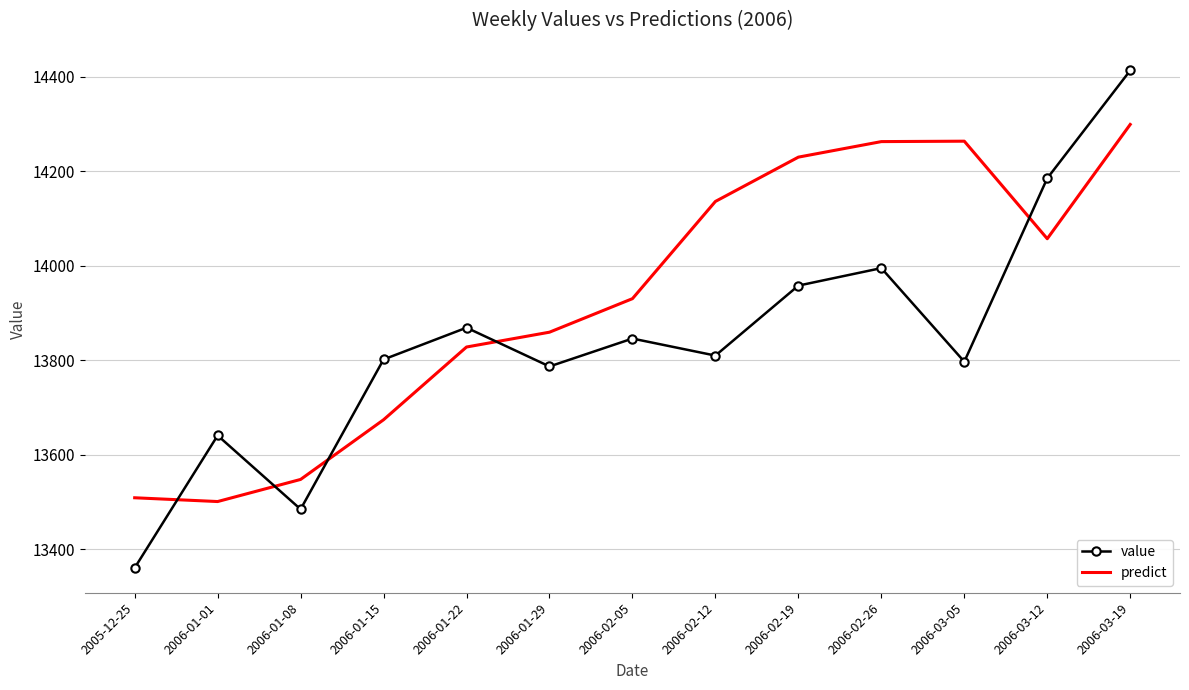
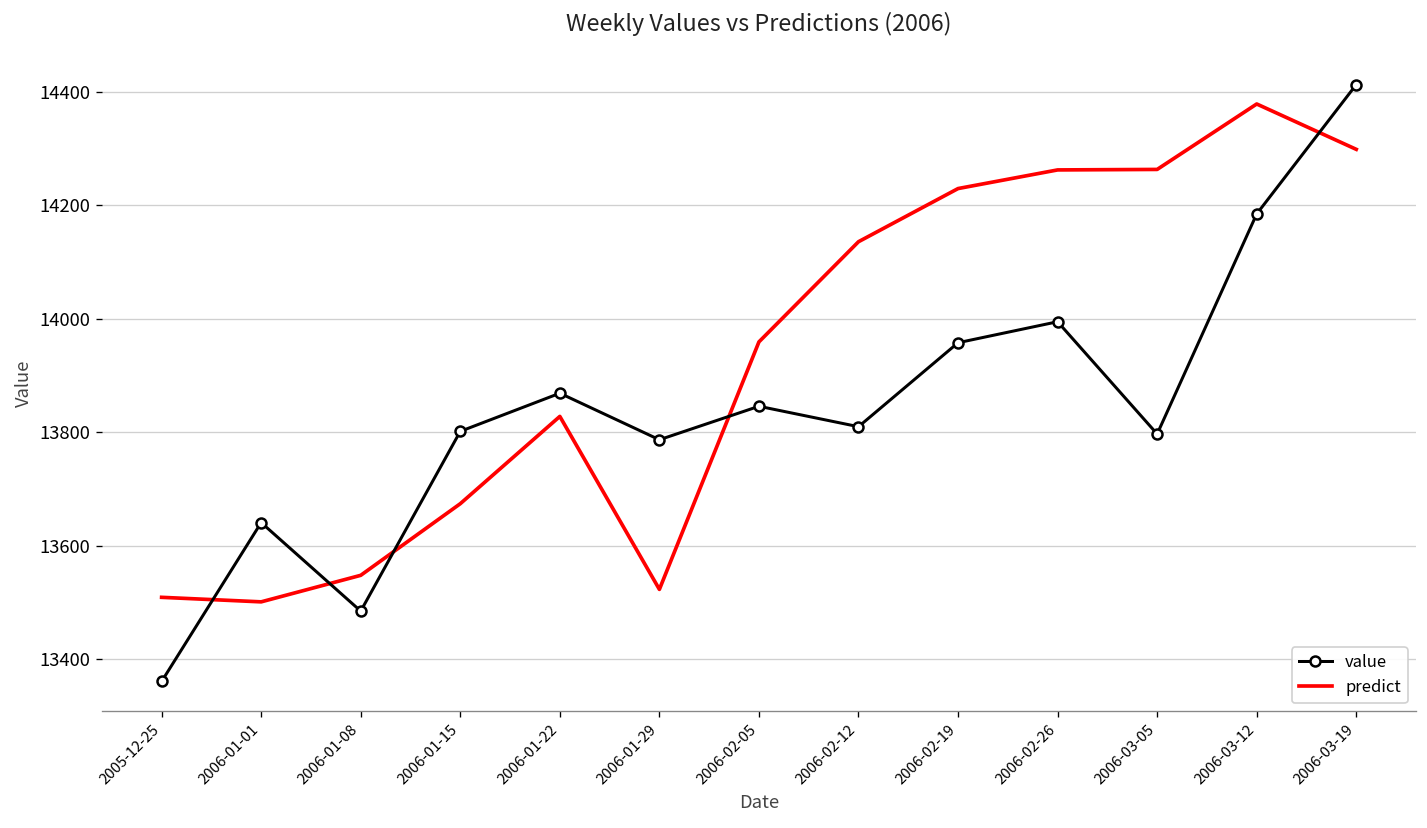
predict, 2006-01-29: 13860 -> 13520
predict, 2006-02-05: 13930 -> 13960
predict, 2006-03-12: 14060 -> 14380
